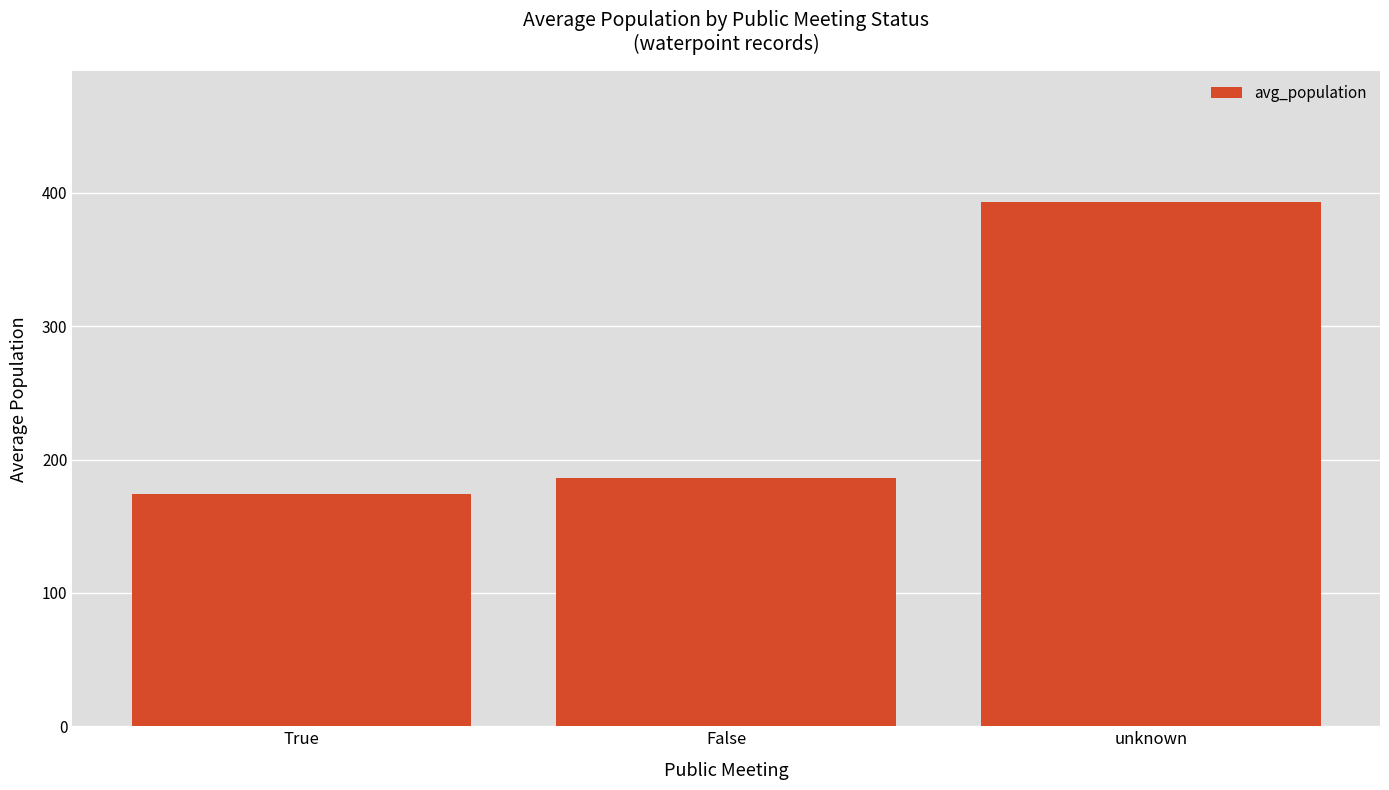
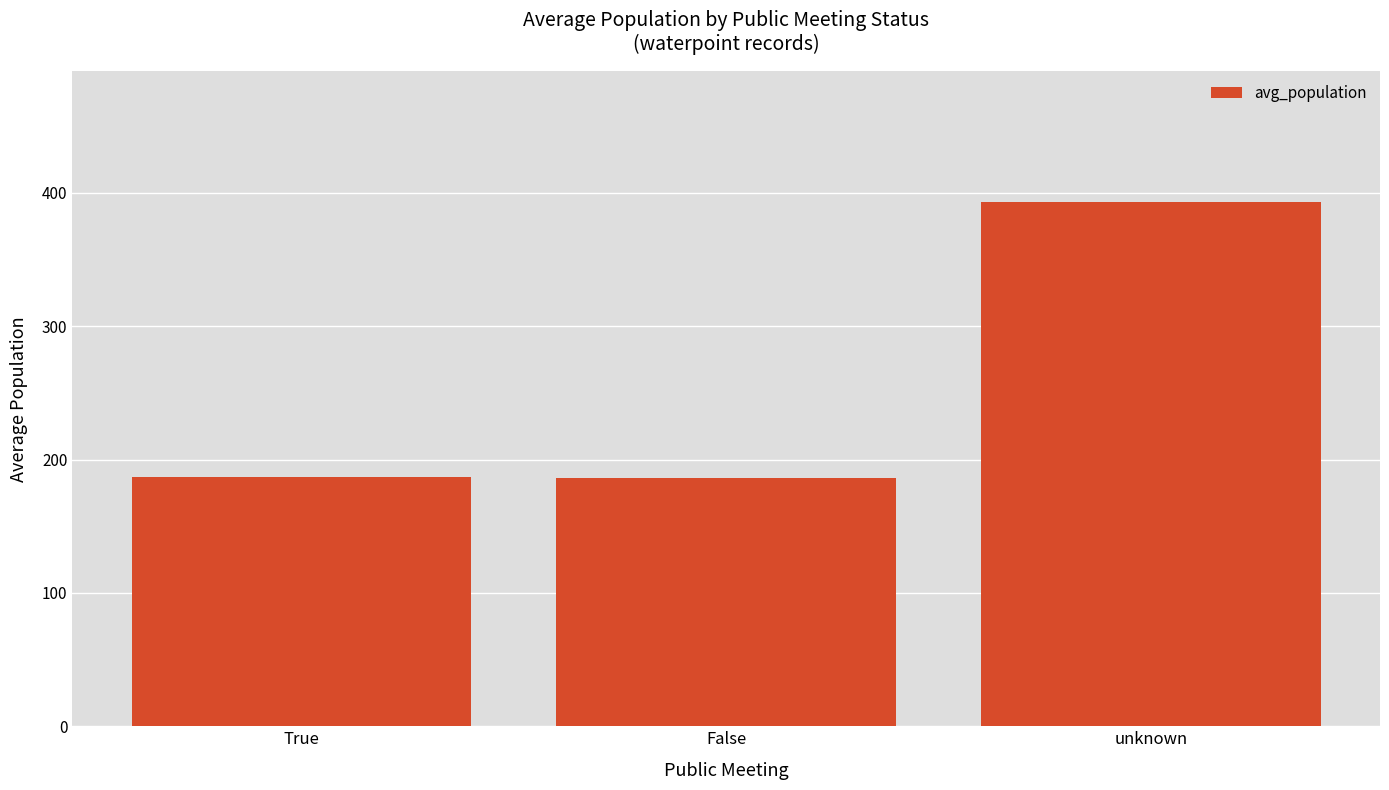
True: 174 -> 187
